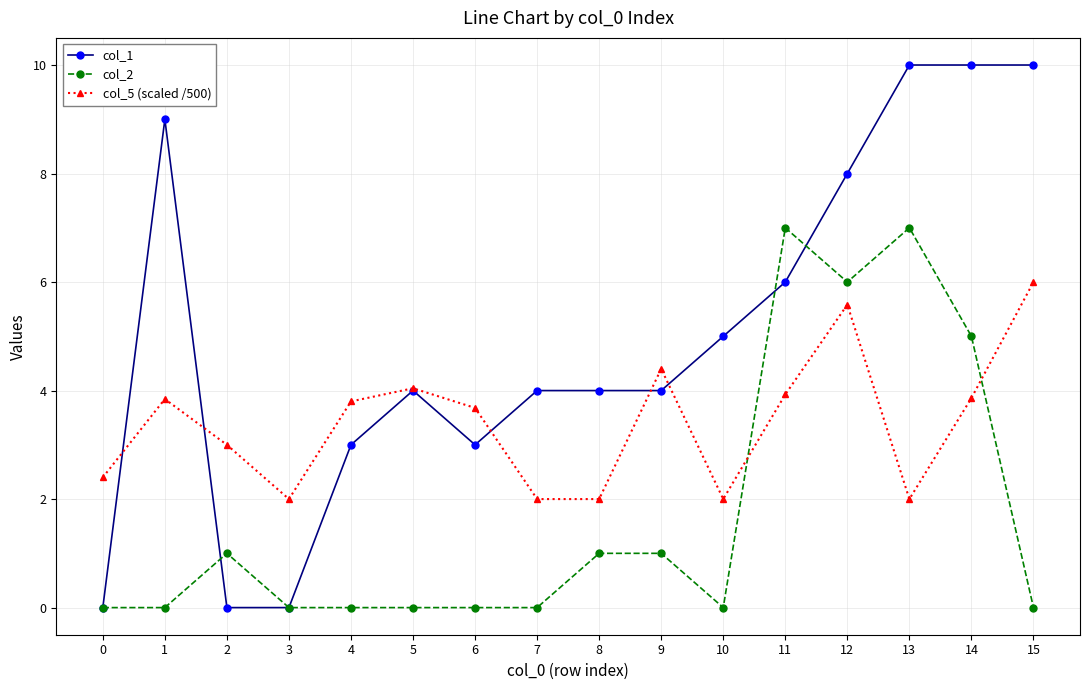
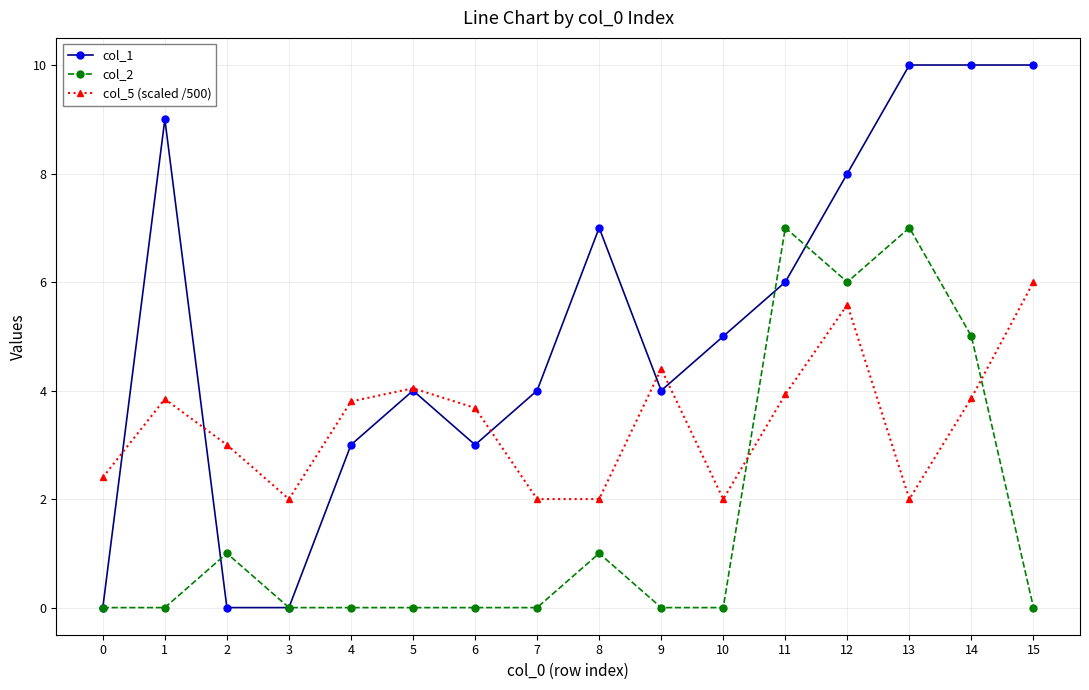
col_1, 8: 4 -> 7
col_2, 9: 1 -> 0
